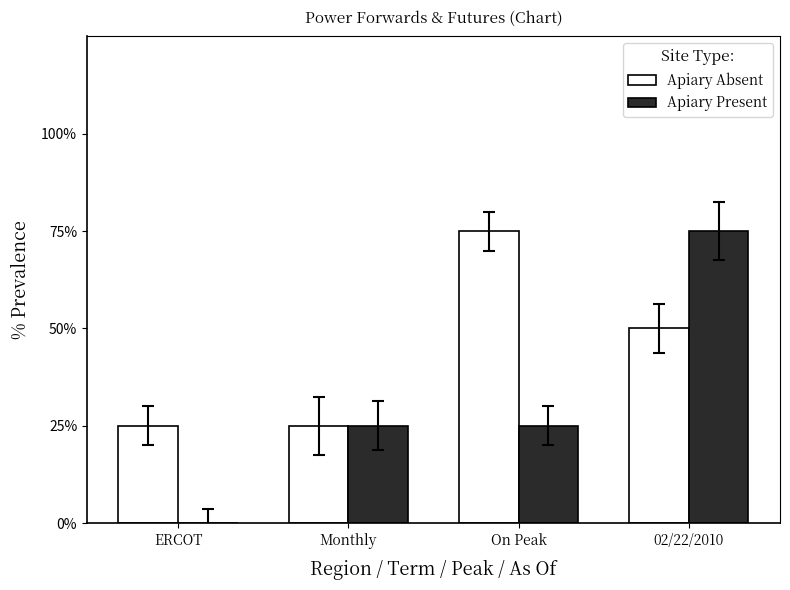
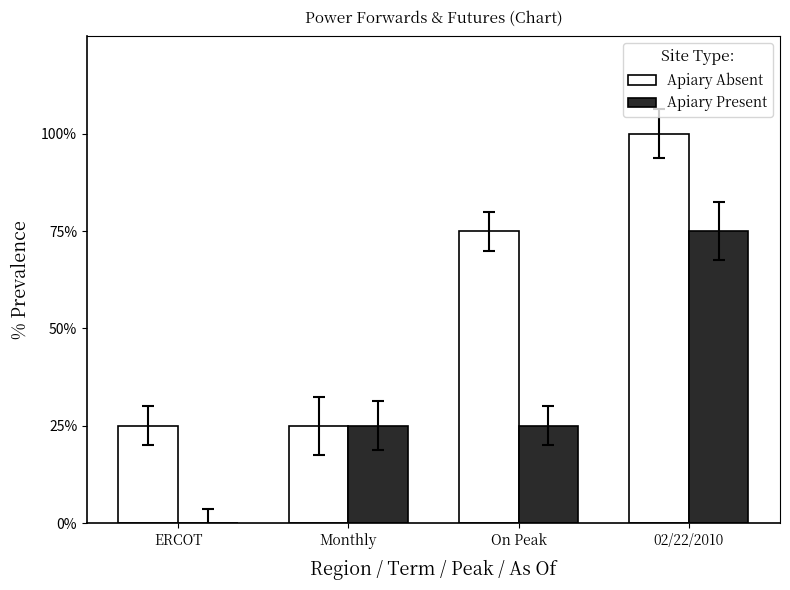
Apiary Absent, 02/22/2010: 50% -> 100%
